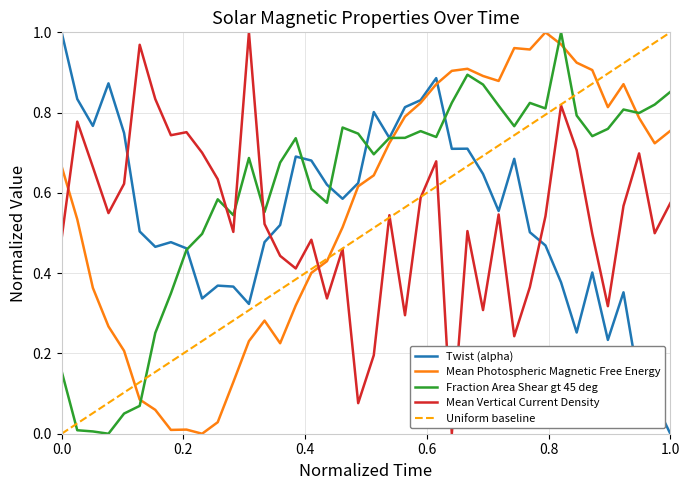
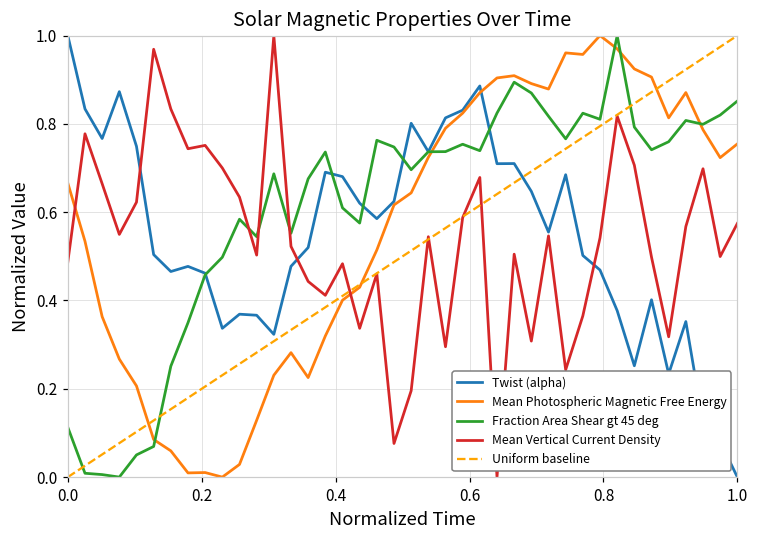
Fraction Area Shear gt 45 deg, 0.0: 0.16 -> 0.11
